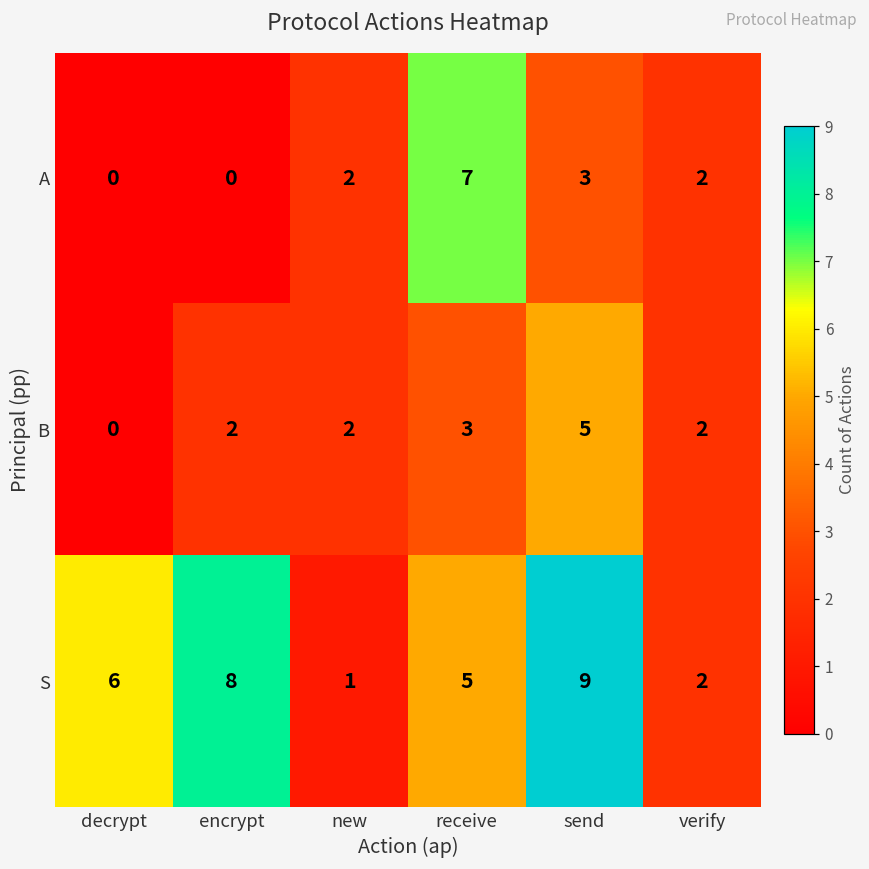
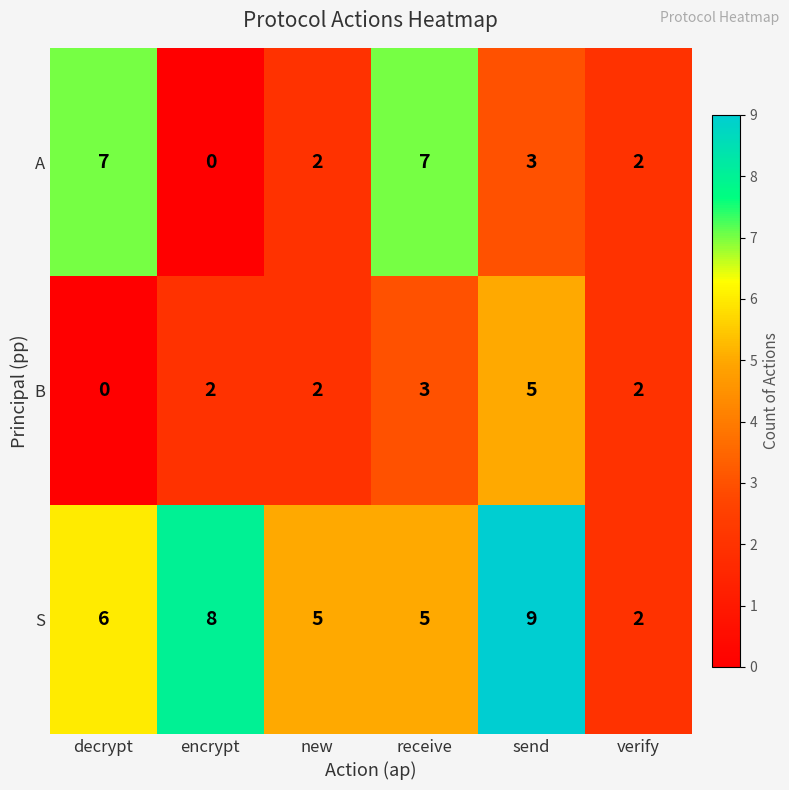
A, decrypt: 0 -> 7
S, new: 1 -> 5
